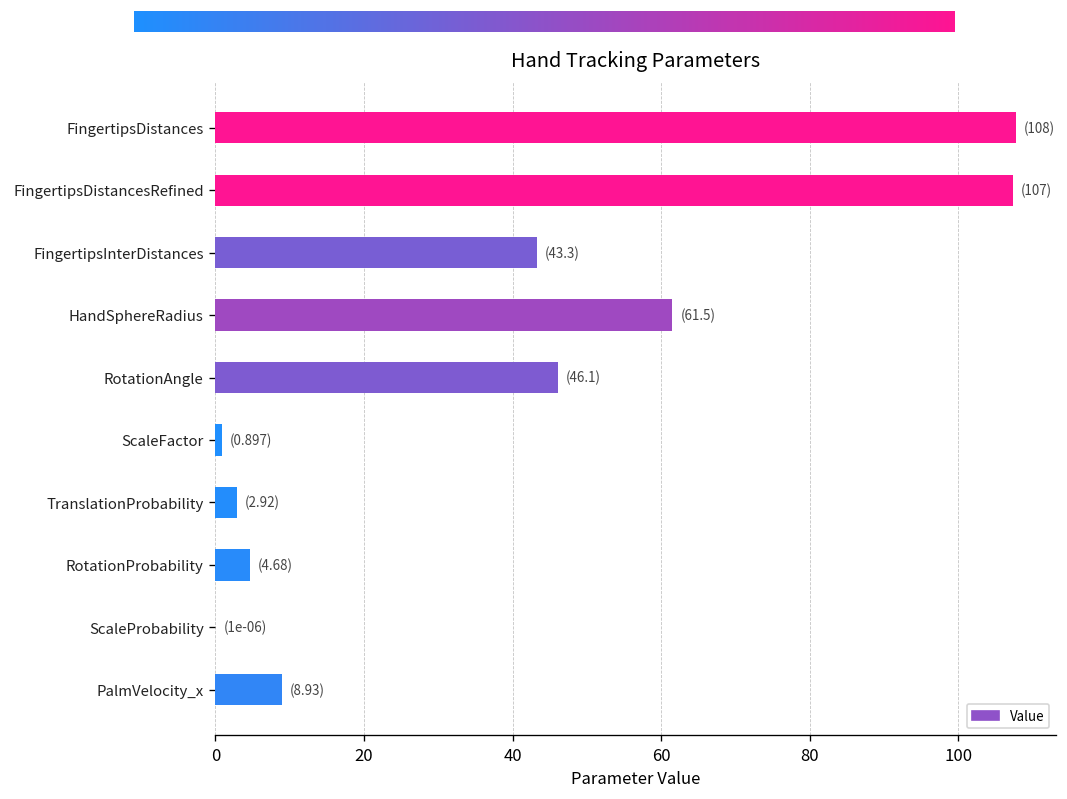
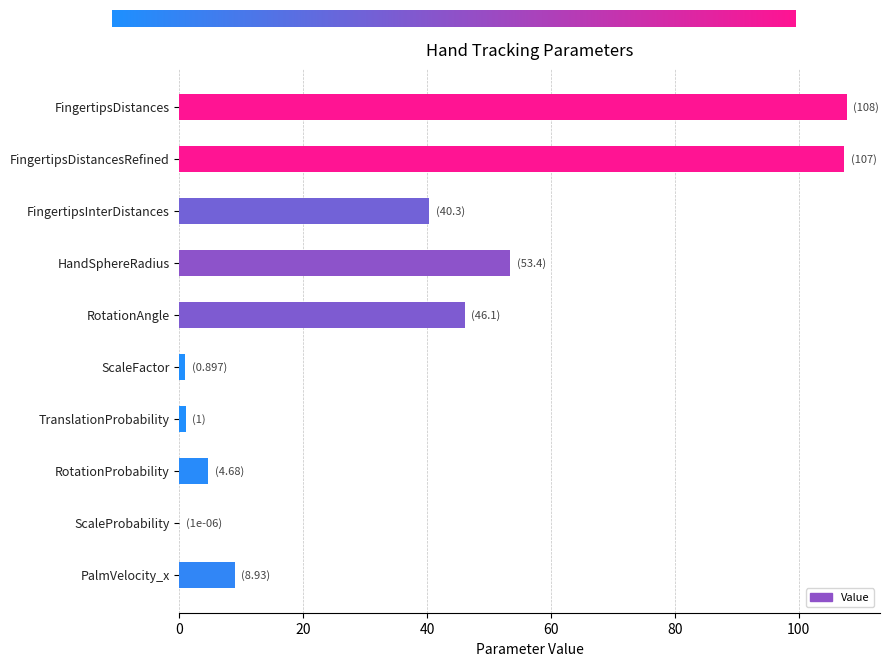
FingertipsInterDistances: (43.3) -> (40.3)
HandSphereRadius: (61.5) -> (53.4)
TranslationProbability: (2.92) -> (1)
